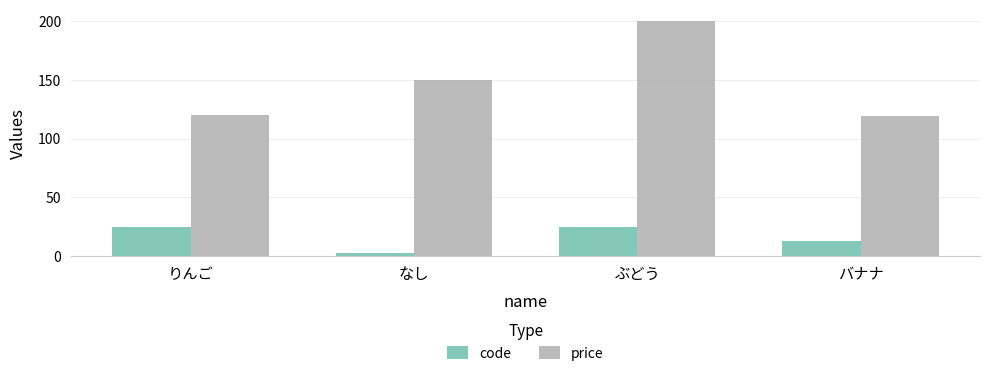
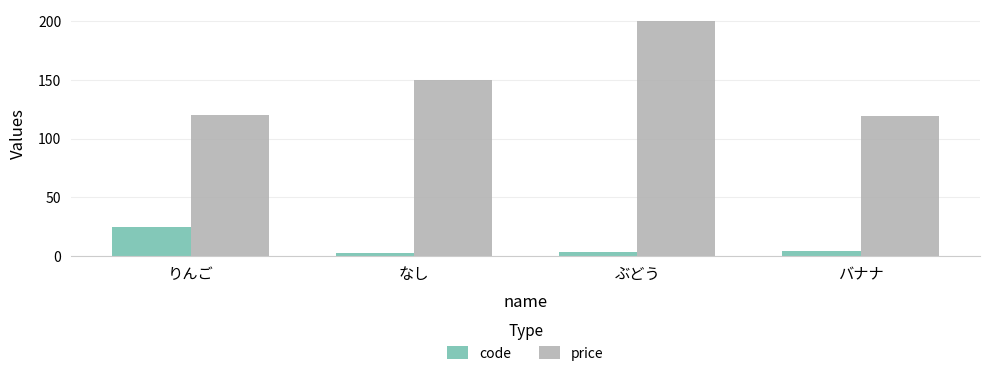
code, ぶどう: 25 -> 3
code, バナナ: 13 -> 4
